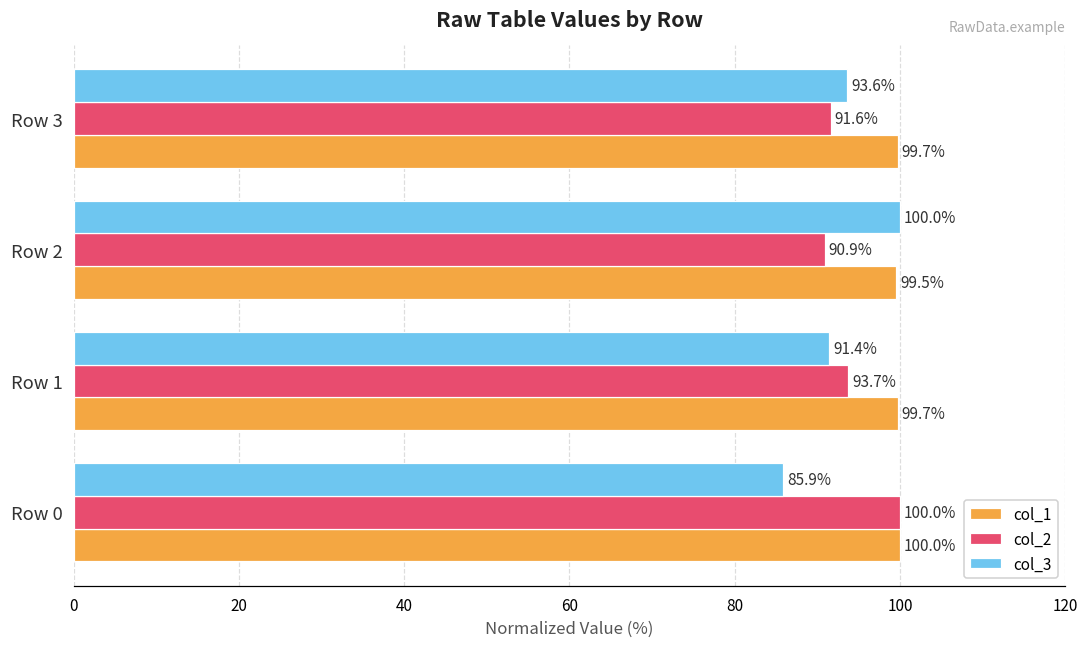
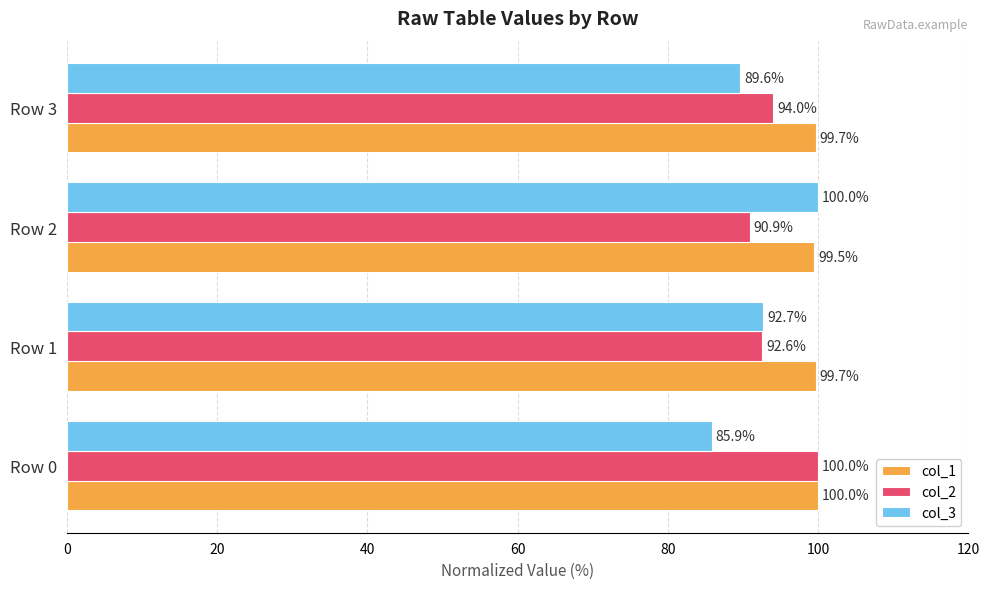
col_3, Row 3: 93.6% -> 89.6%
col_2, Row 3: 91.6% -> 94.0%
col_3, Row 1: 91.4% -> 92.7%
col_2, Row 1: 93.7% -> 92.6%
